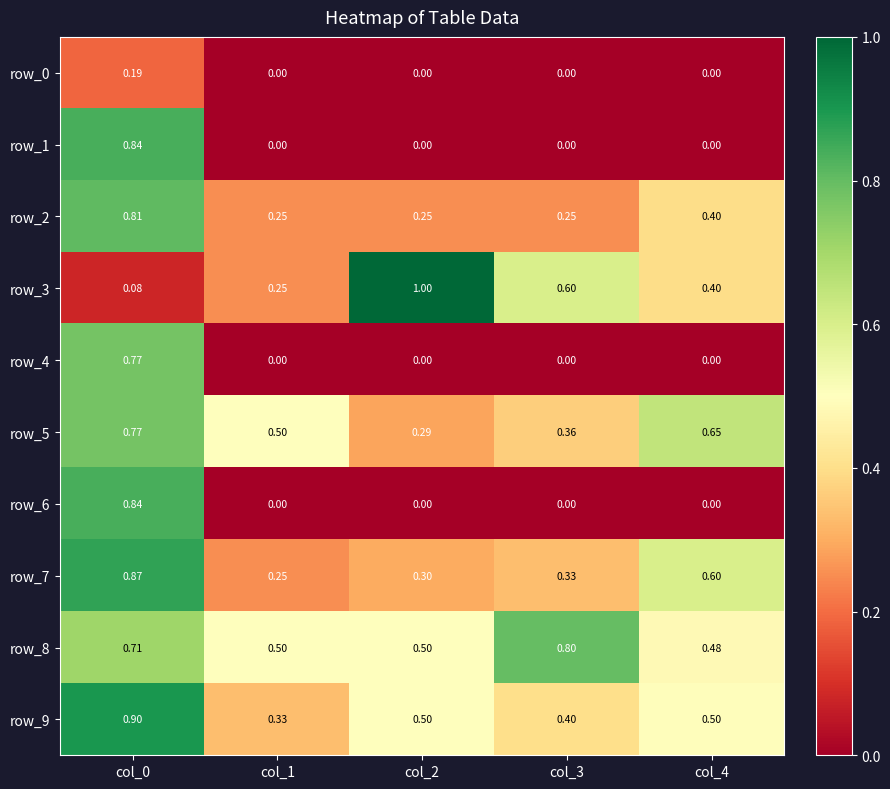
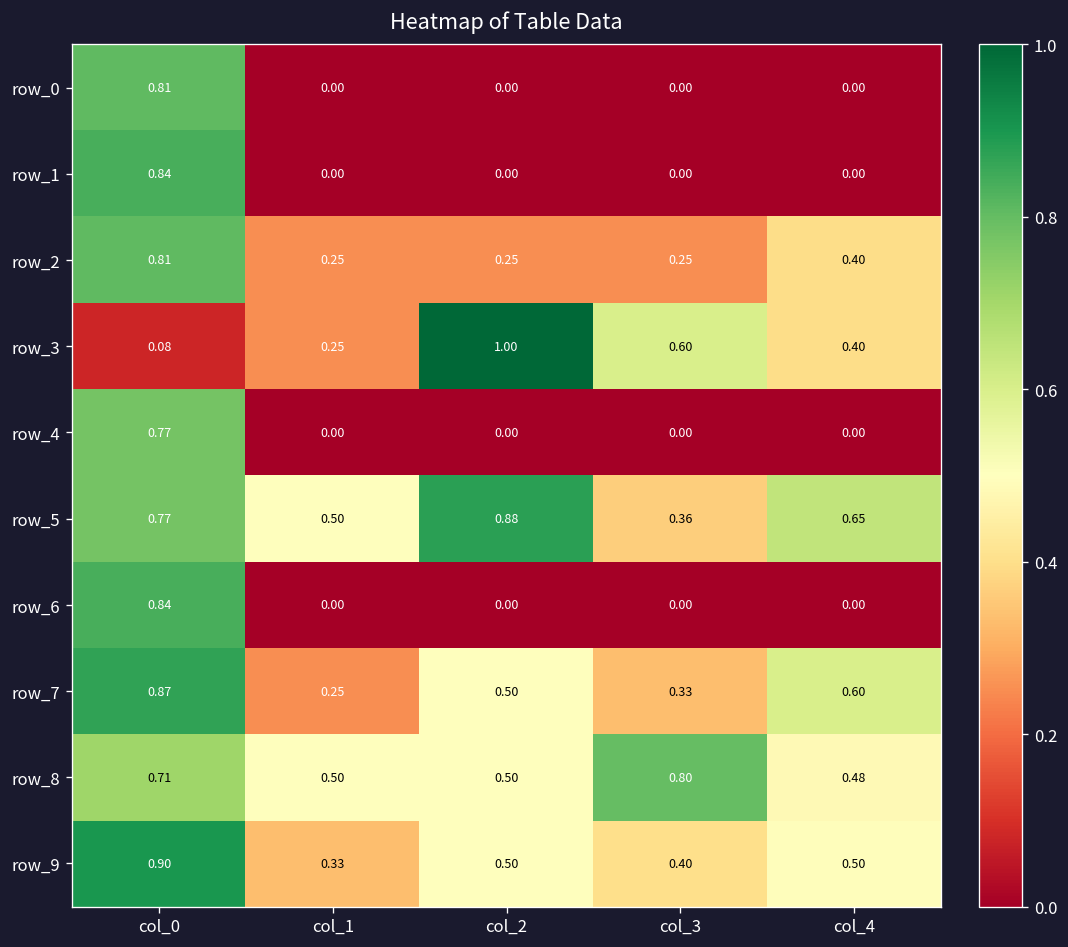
row_0, col_0: 0.19 -> 0.81
row_5, col_2: 0.29 -> 0.88
row_7, col_2: 0.30 -> 0.50
